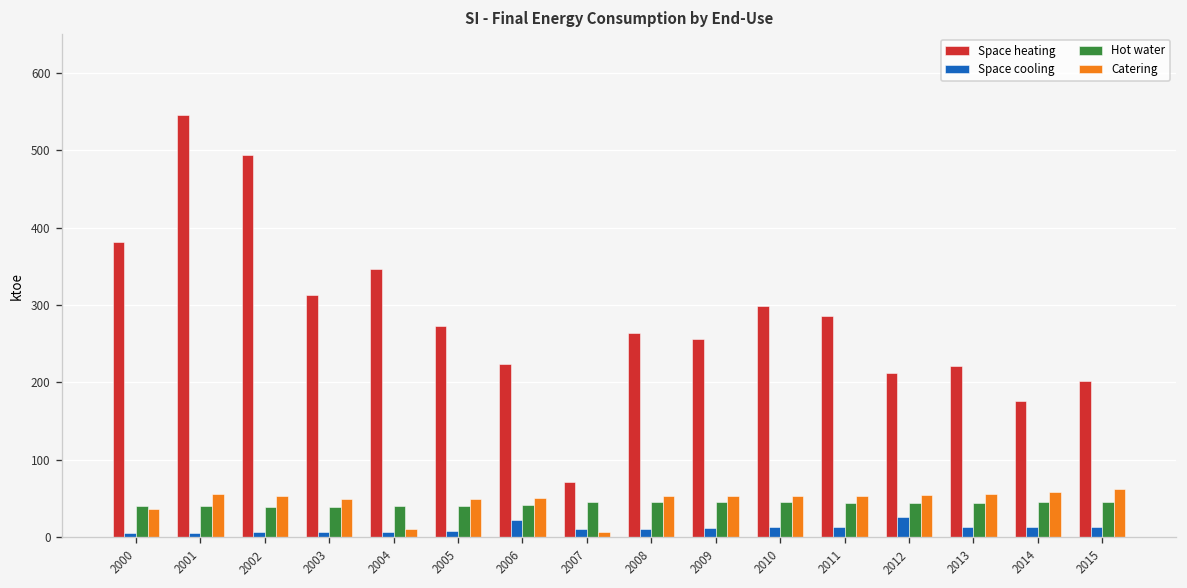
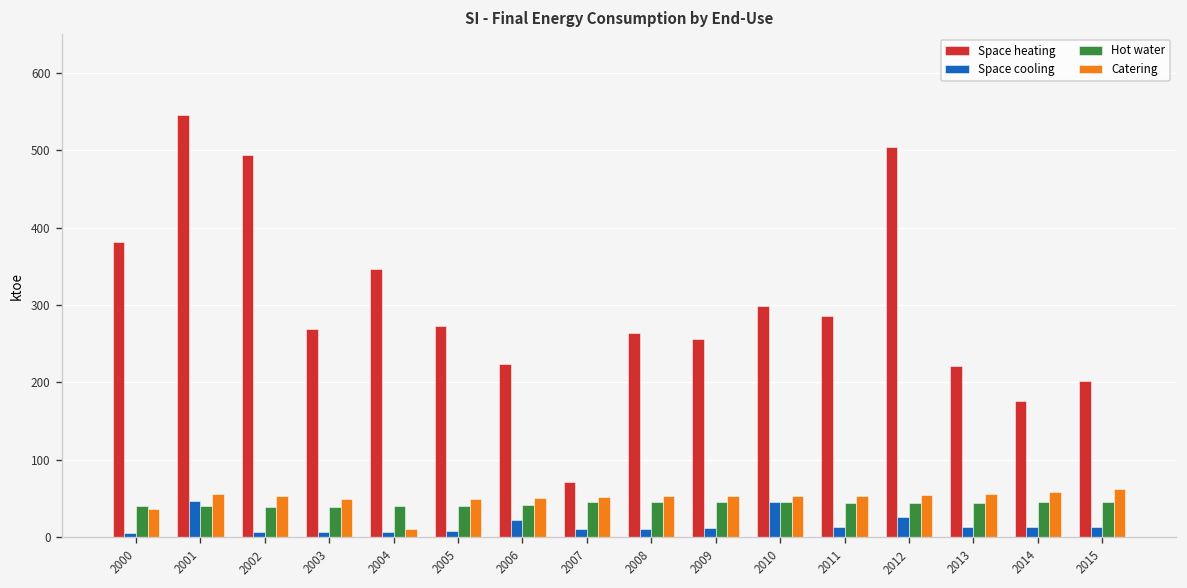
Space cooling, 2001: 10 -> 50
Space heating, 2003: 310 -> 270
Catering, 2007: 10 -> 50
Space cooling, 2010: 10 -> 40
Space heating, 2012: 210 -> 500
